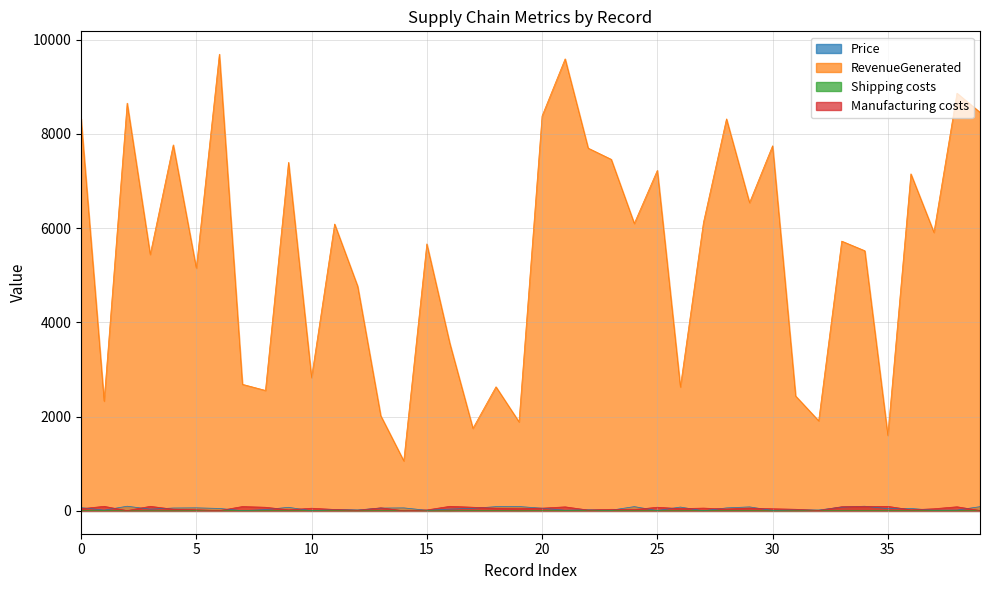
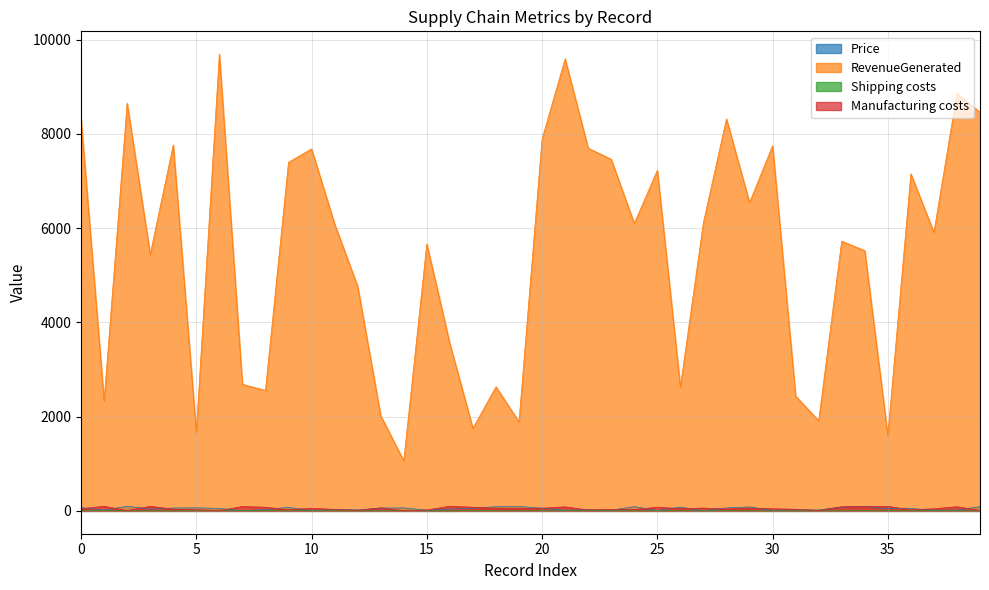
RevenueGenerated, 5: 5100 -> 1700
RevenueGenerated, 10: 2800 -> 7700
RevenueGenerated, 20: 8400 -> 7900
